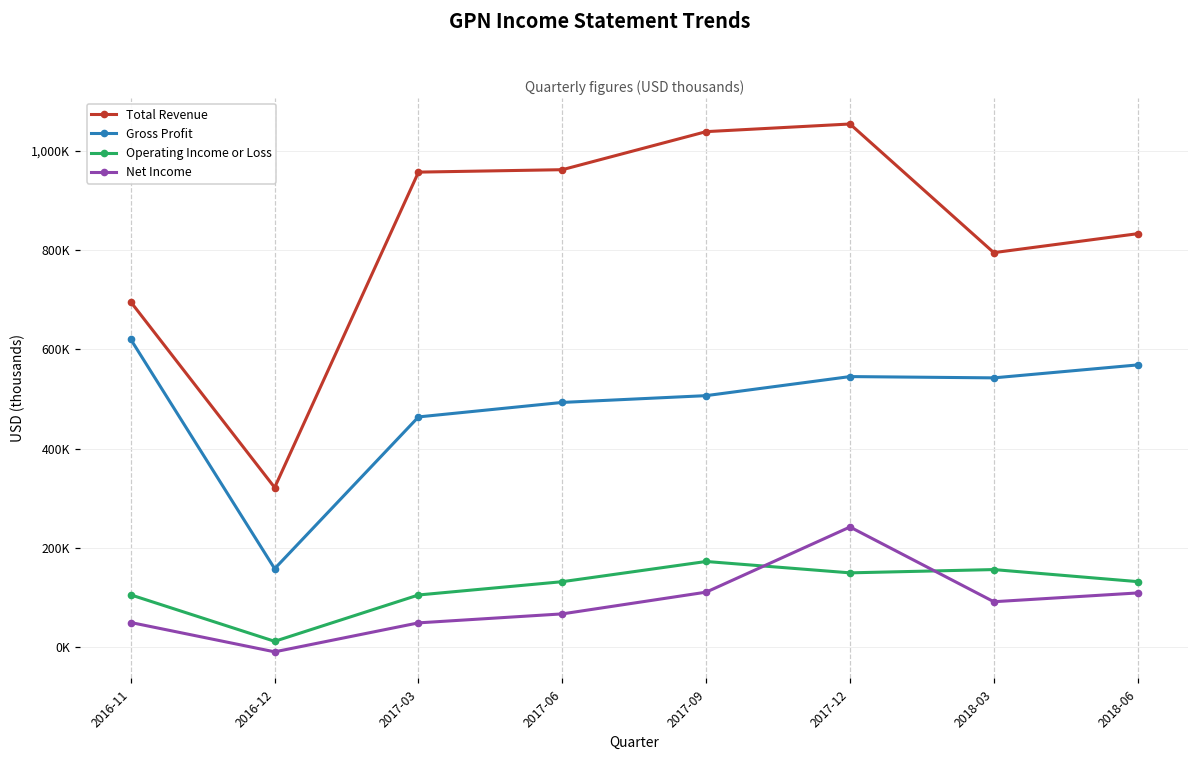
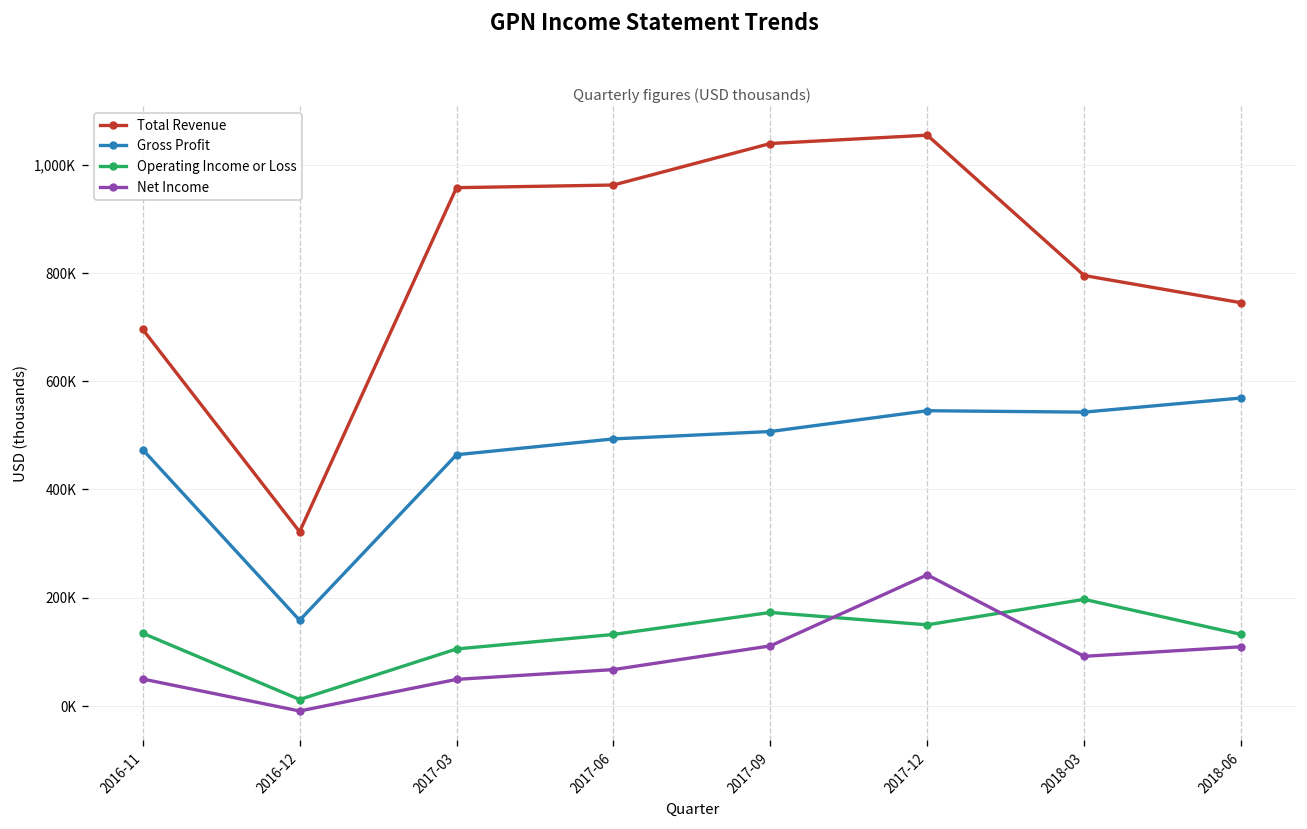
Gross Profit, 2016-11: 620,000 -> 470,000
Operating Income or Loss, 2016-11: 110,000 -> 130,000
Operating Income or Loss, 2018-03: 160,000 -> 200,000
Total Revenue, 2018-06: 830,000 -> 740,000
